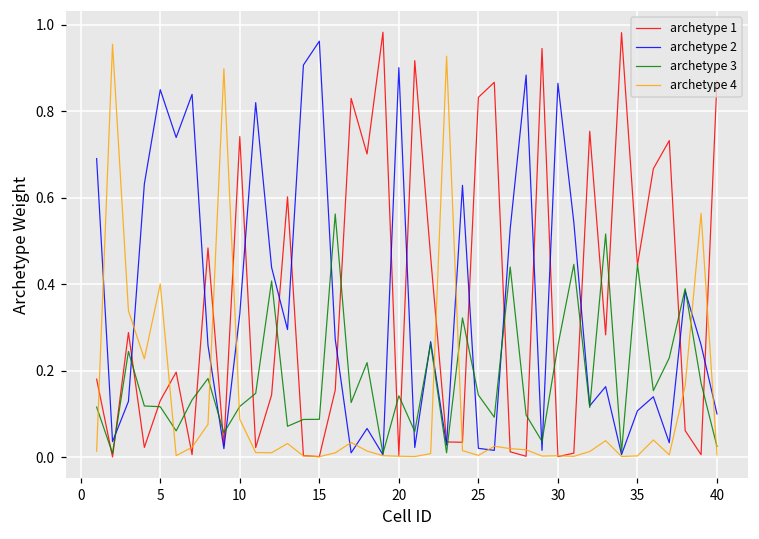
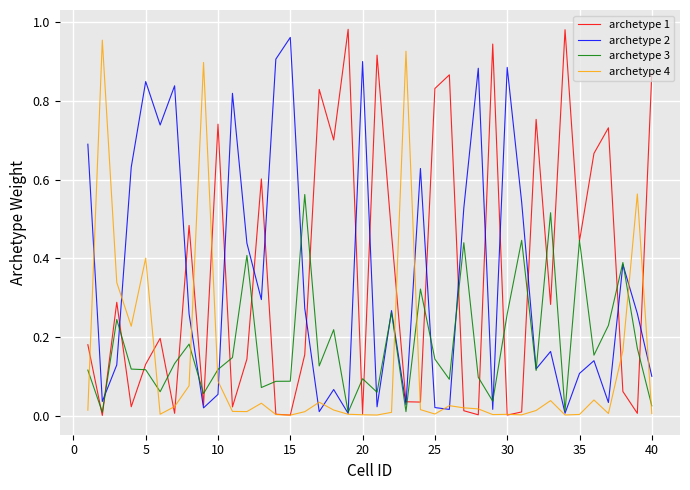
archetype 2, 10: 0.33 -> 0.05
archetype 3, 20: 0.14 -> 0.09
archetype 2, 30: 0.86 -> 0.89
